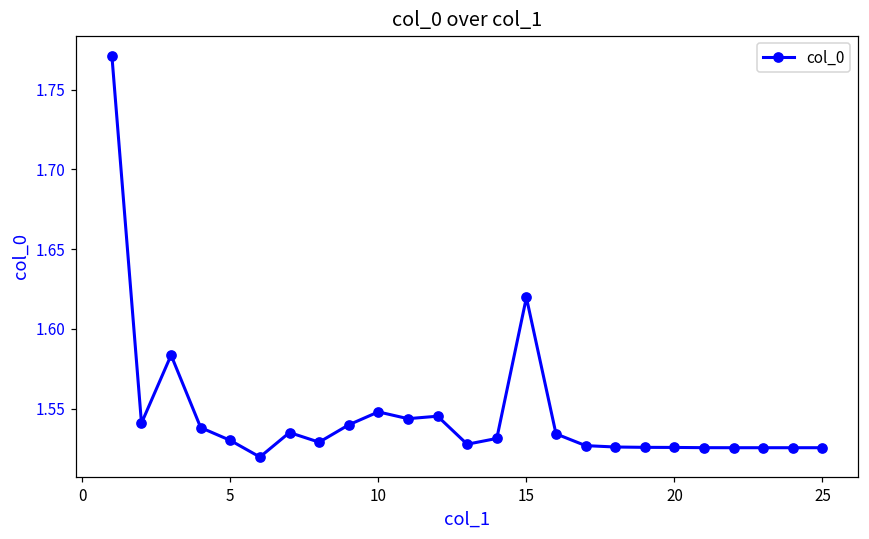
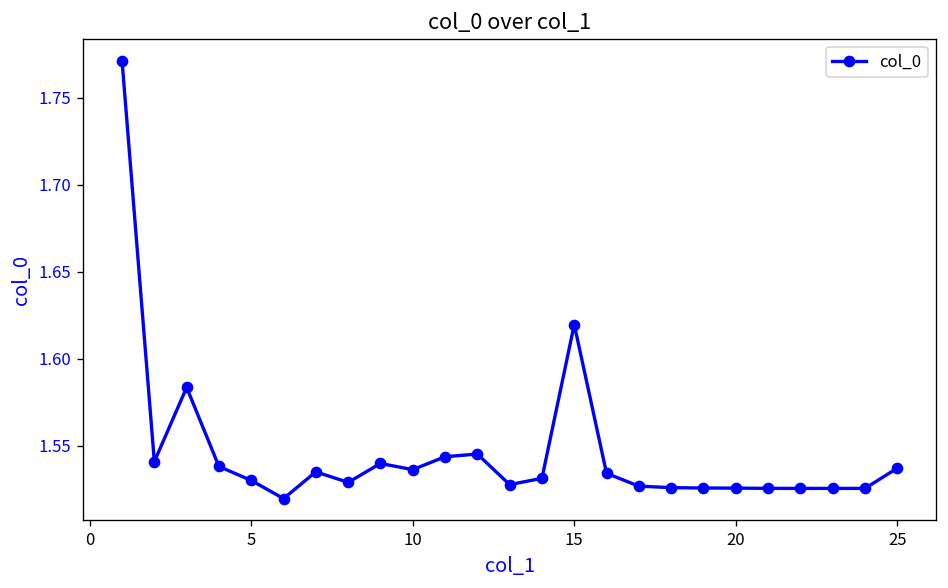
10: 1.548 -> 1.536
25: 1.525 -> 1.537
